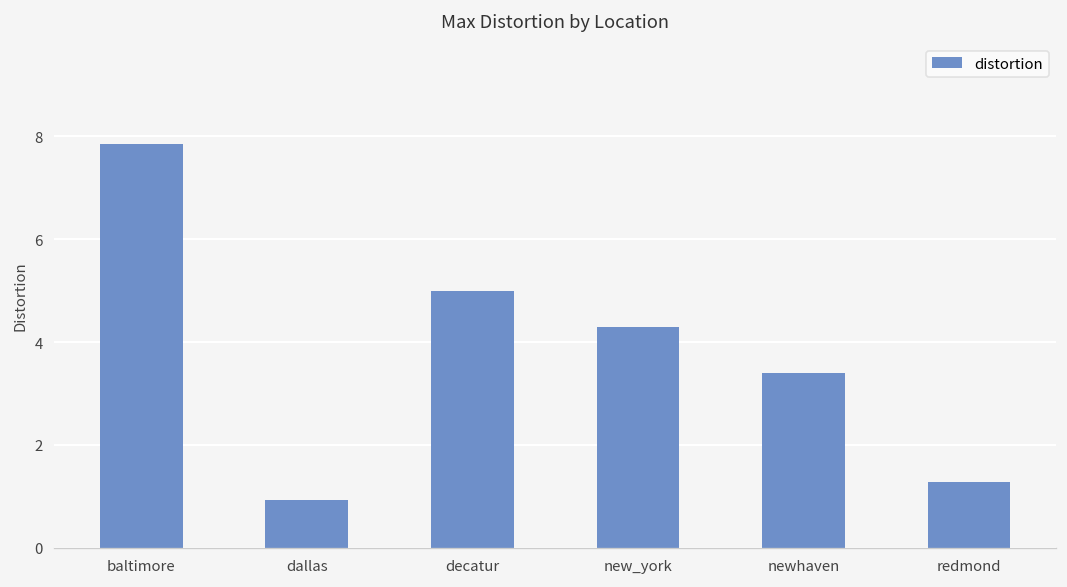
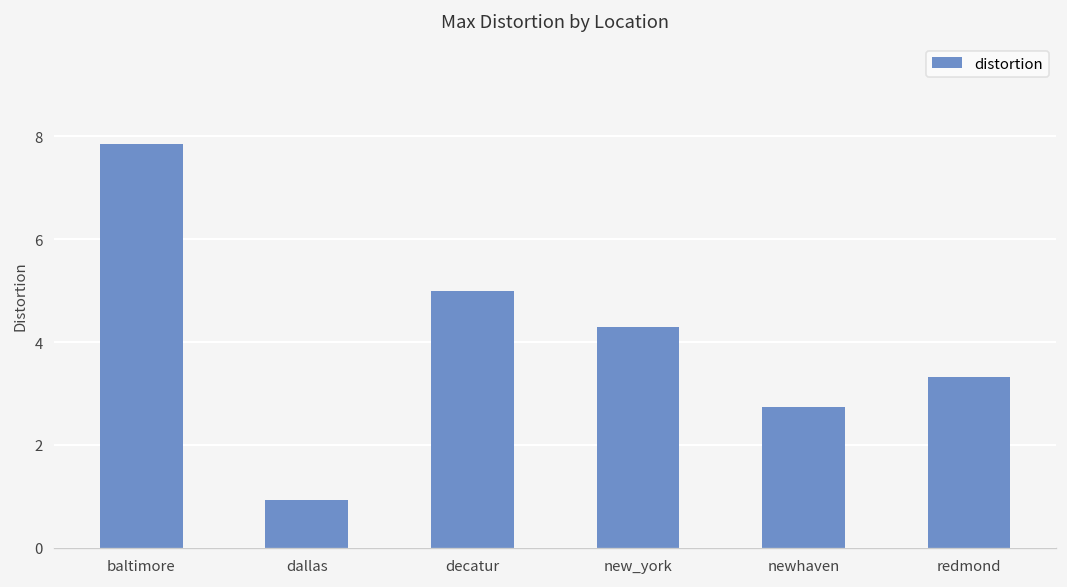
newhaven: 3.4 -> 2.7
redmond: 1.3 -> 3.3
